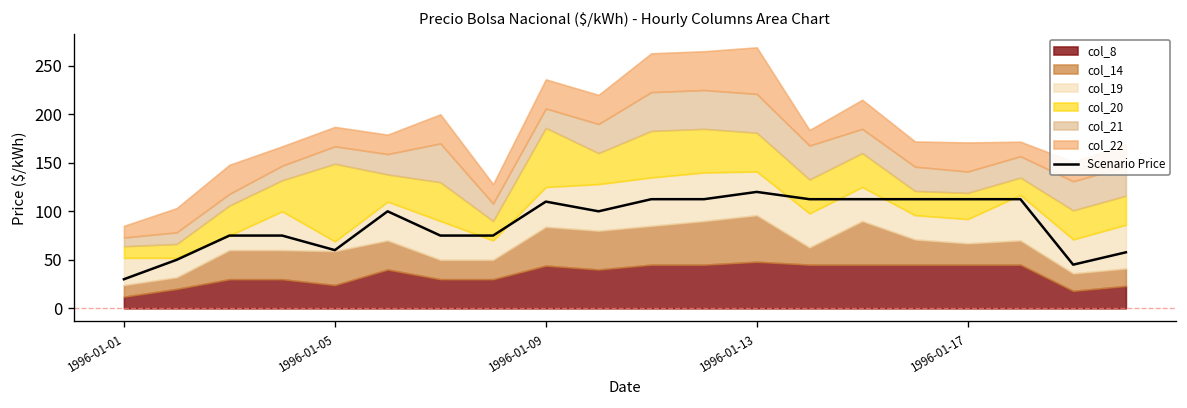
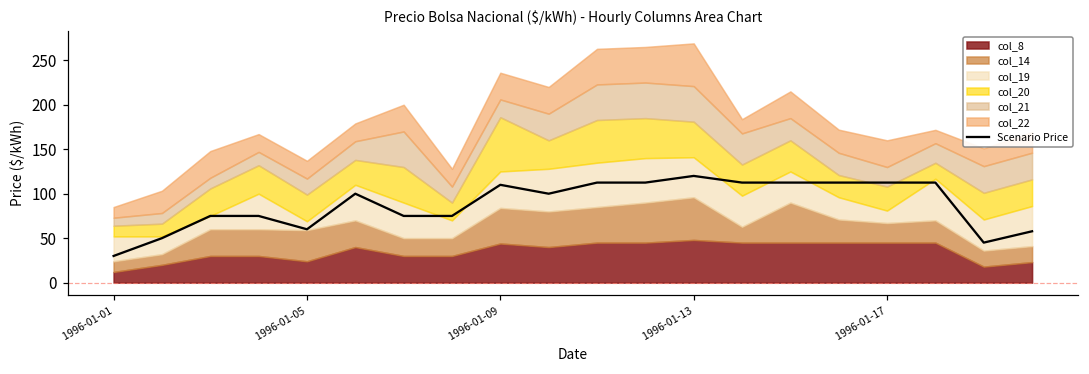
col_20, 1996-01-05: 80 -> 30
col_19, 1996-01-17: 30 -> 10
